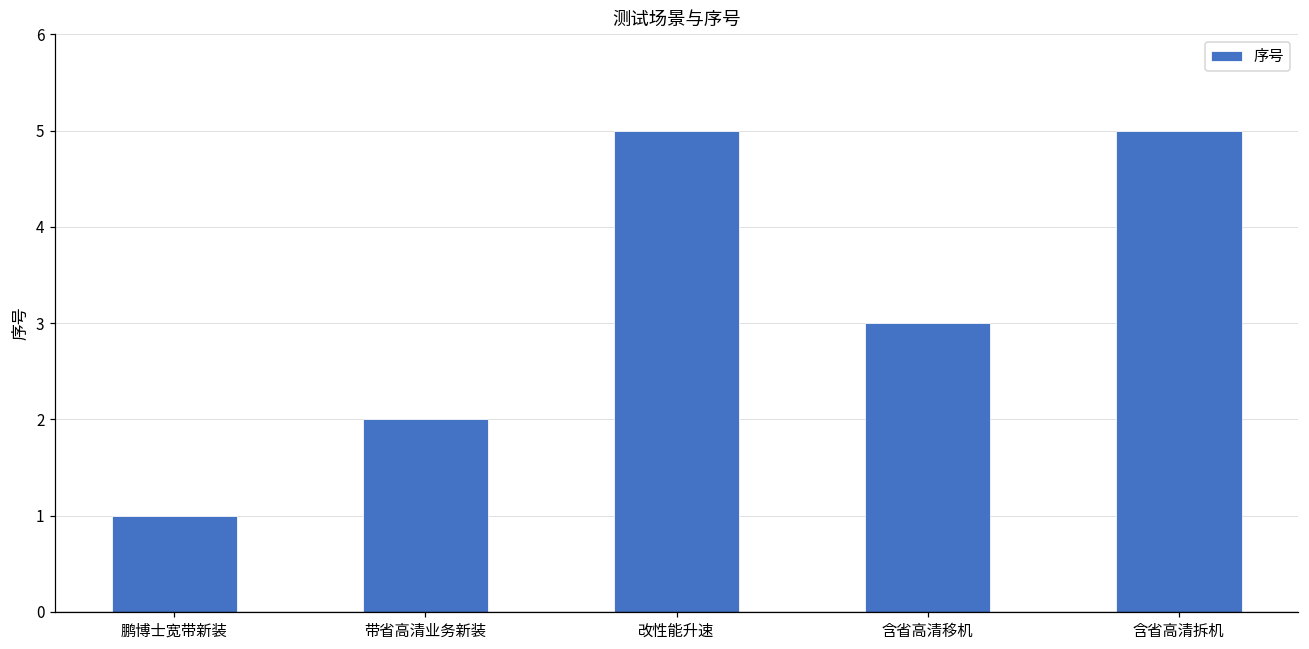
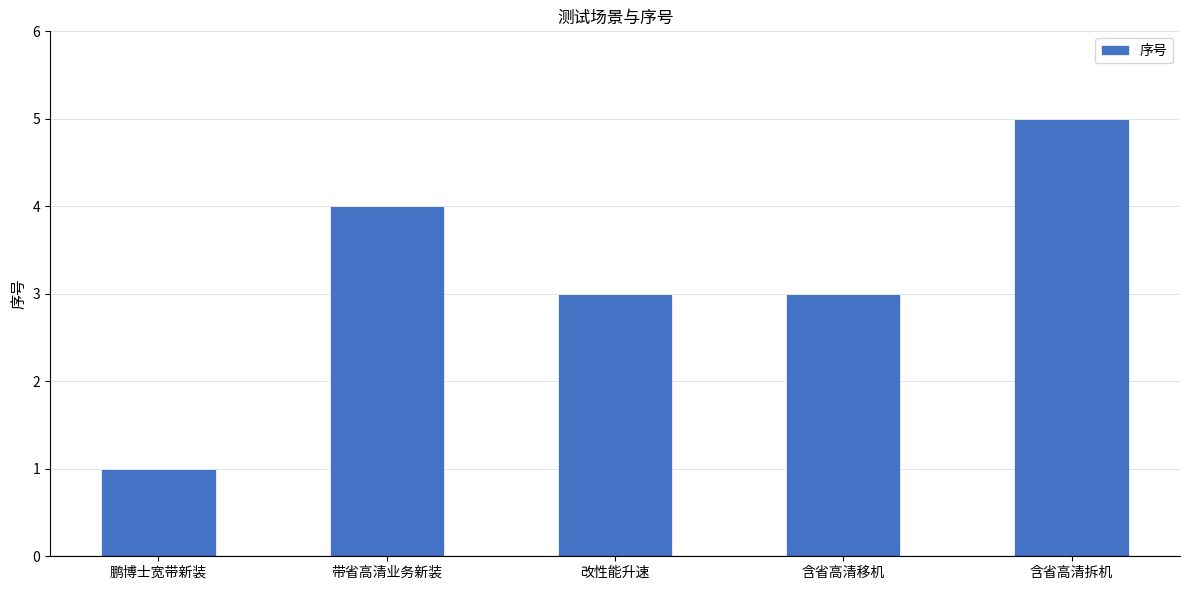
带省高清业务新装: 2 -> 4
改性能升速: 5 -> 3
